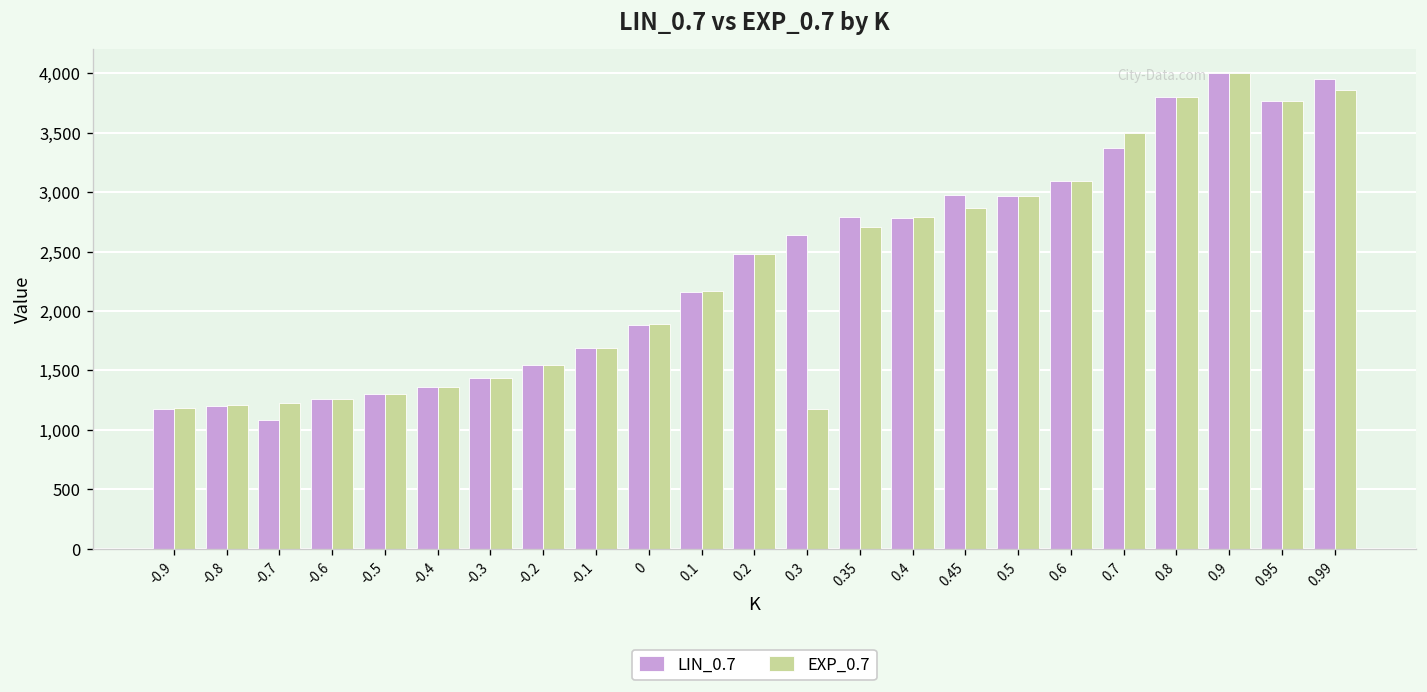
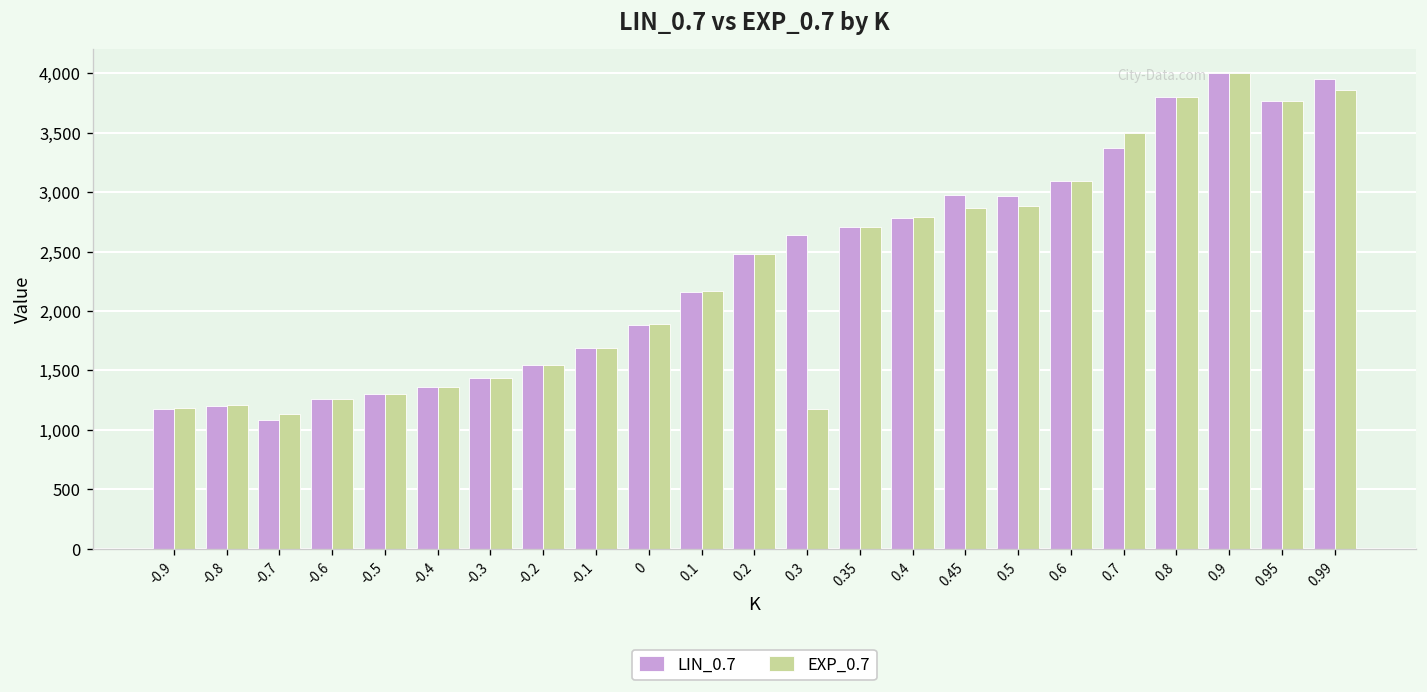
EXP_0.7, -0.7: 1,200 -> 1,100
LIN_0.7, 0.35: 2,800 -> 2,700
EXP_0.7, 0.5: 3,000 -> 2,900
